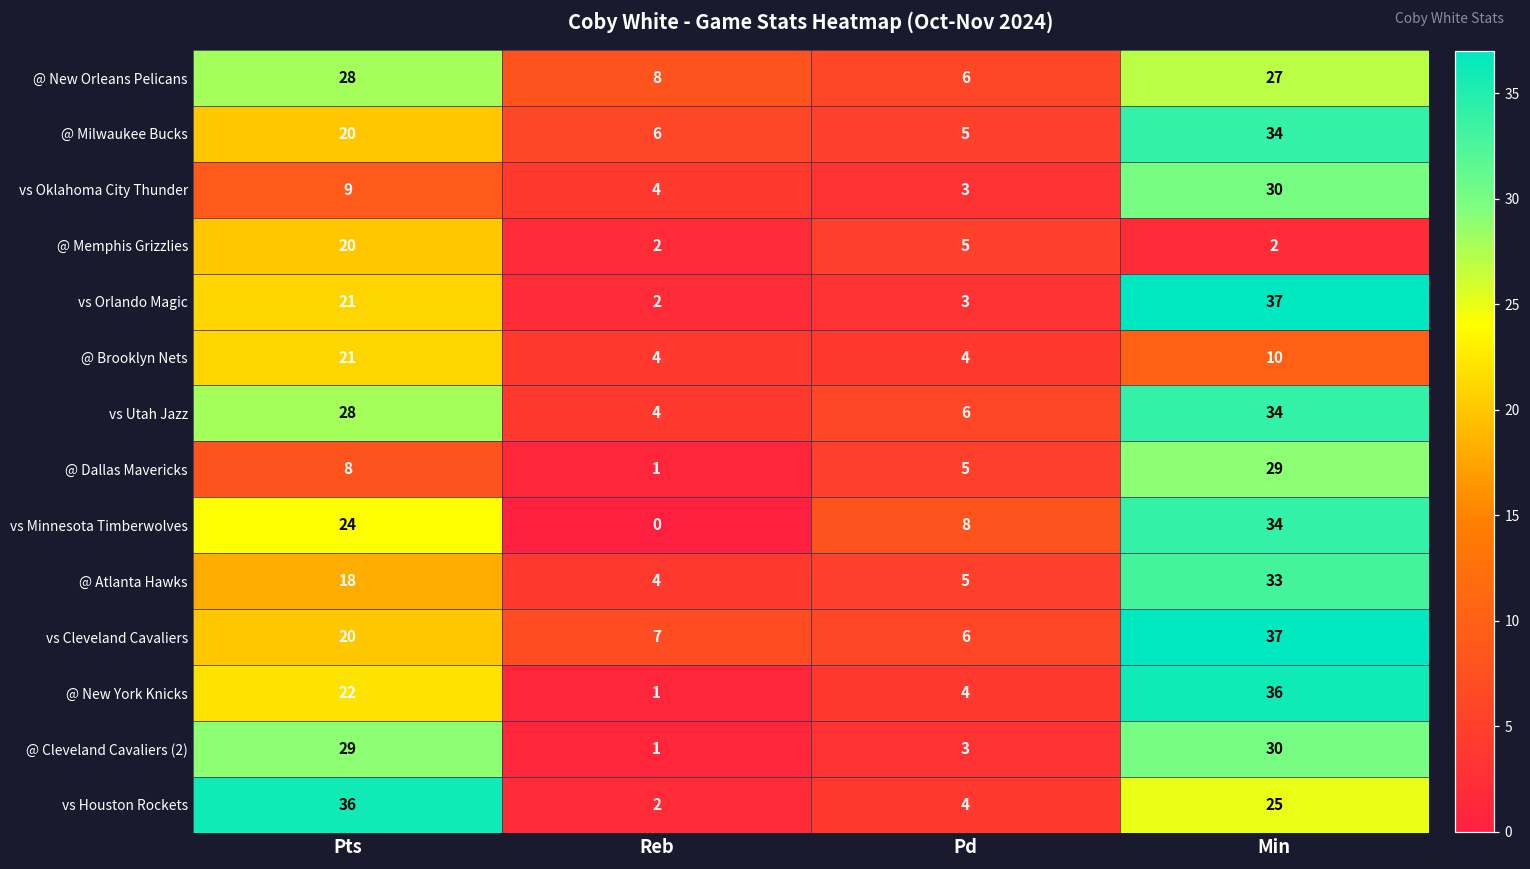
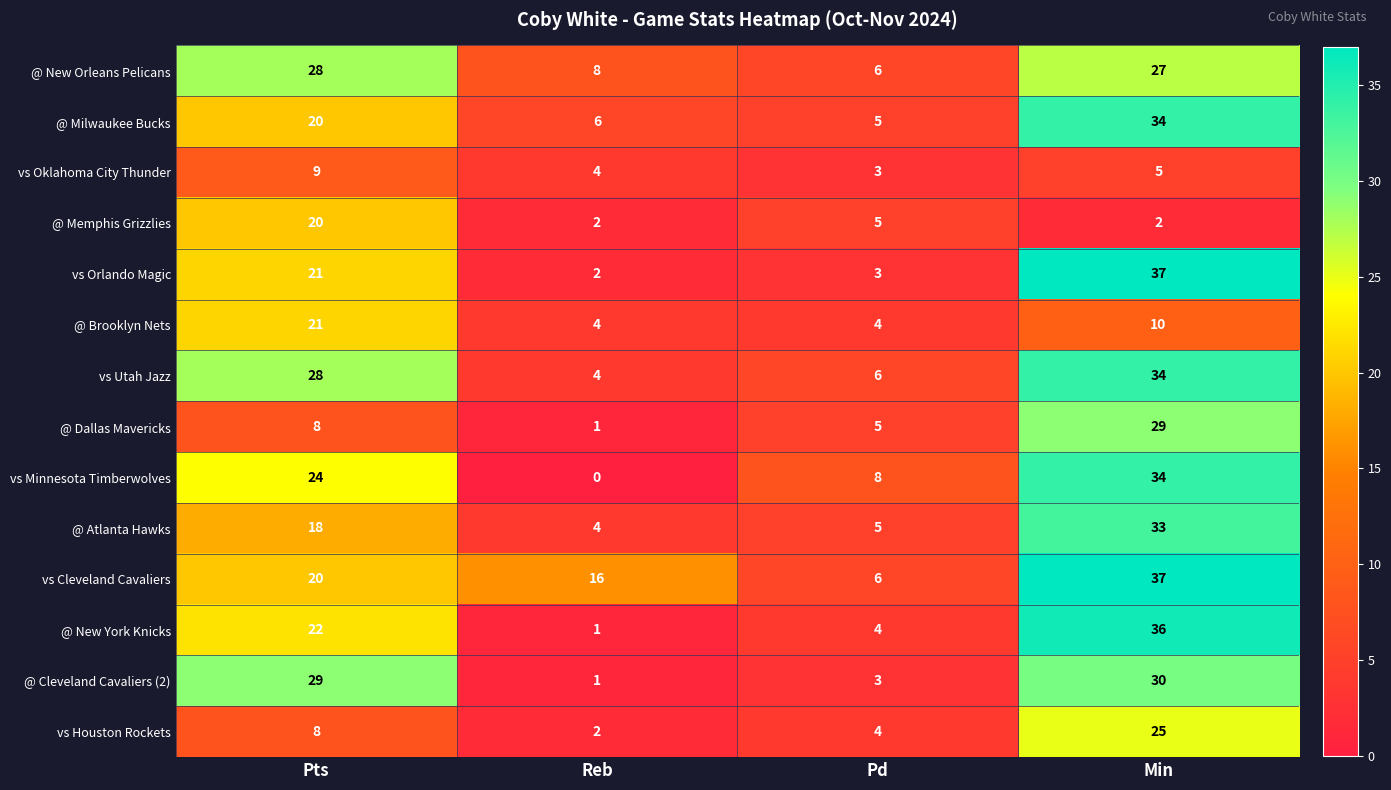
vs Oklahoma City Thunder, Min: 30 -> 5
vs Cleveland Cavaliers, Reb: 7 -> 16
vs Houston Rockets, Pts: 36 -> 8
